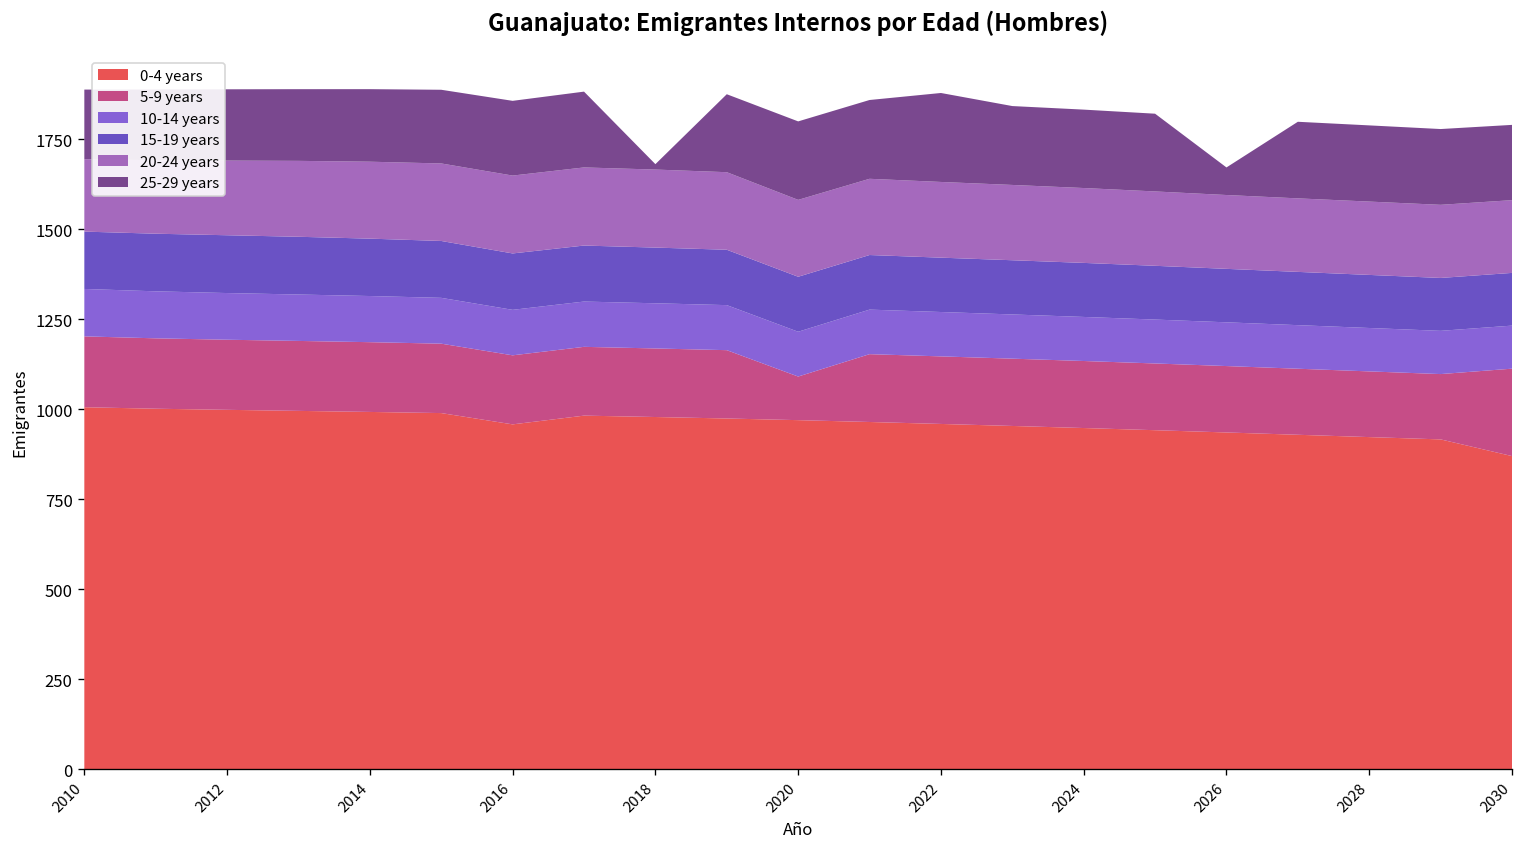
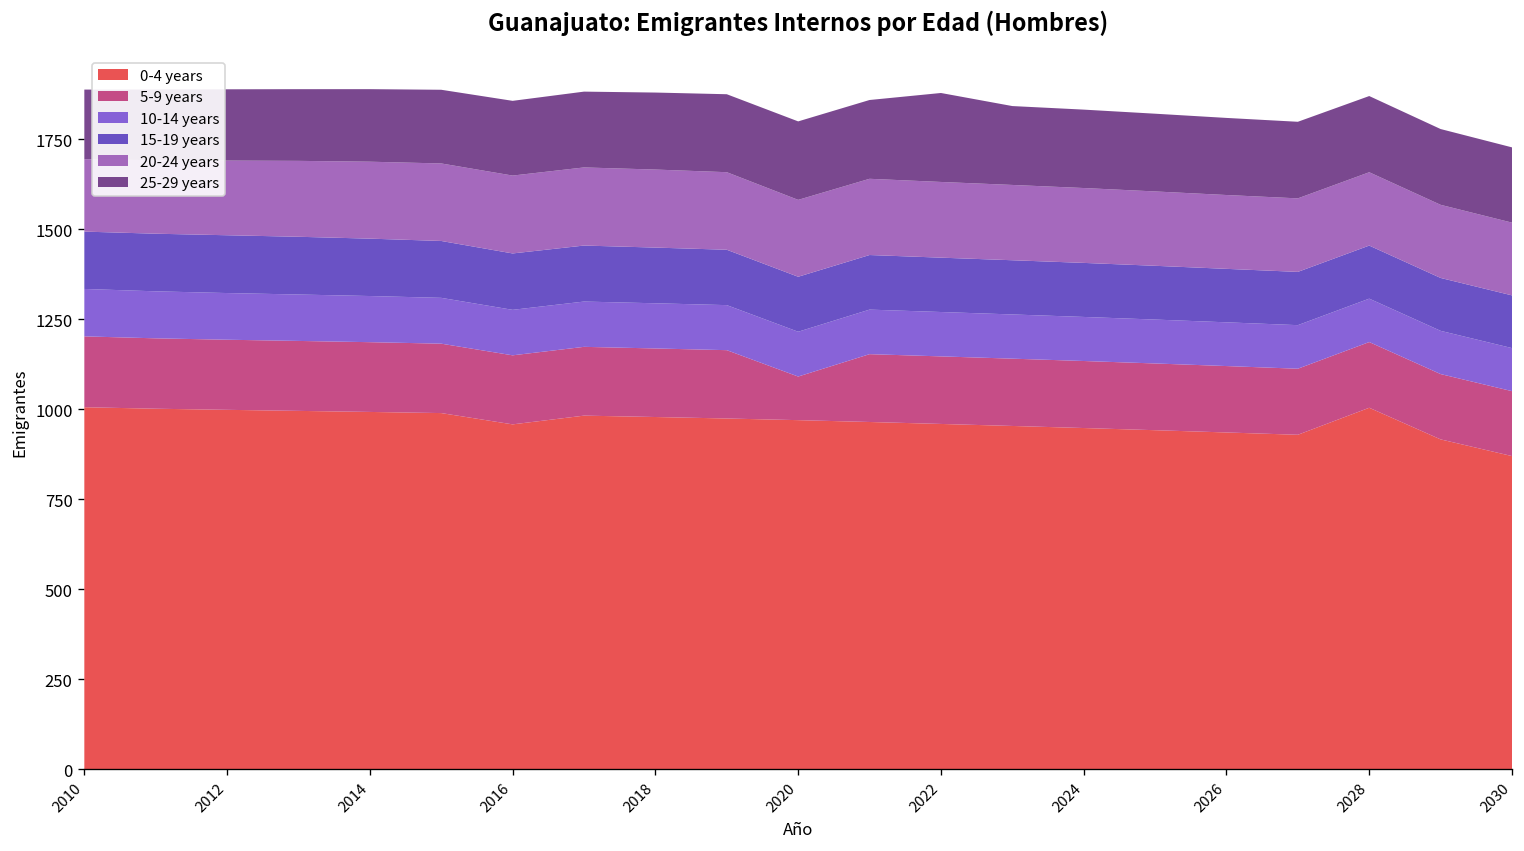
25-29 years, 2018: 20 -> 210
25-29 years, 2026: 80 -> 210
0-4 years, 2028: 920 -> 1000
5-9 years, 2030: 240 -> 180
